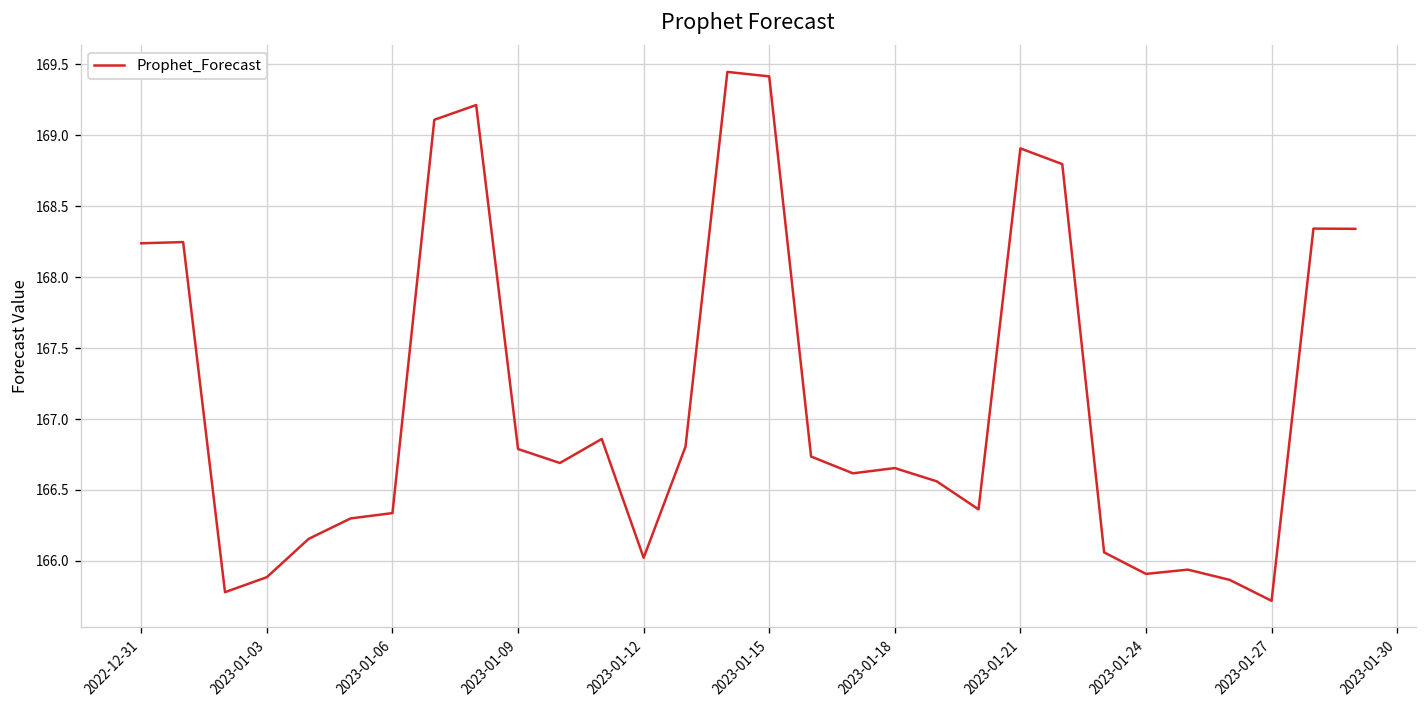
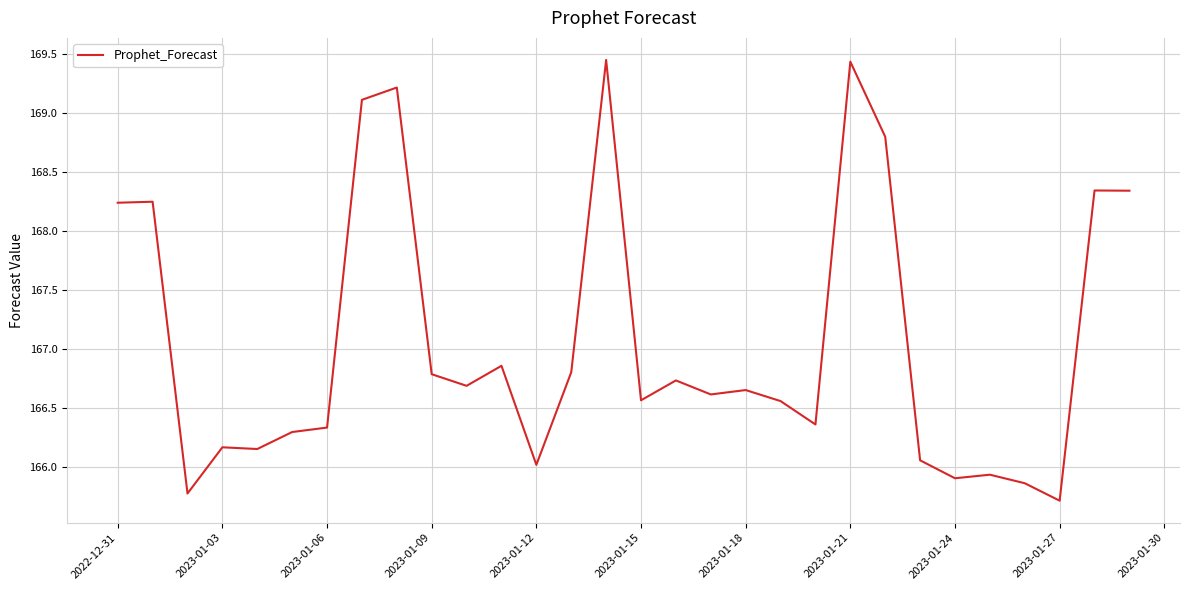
2023-01-03: 165.89 -> 166.17
2023-01-15: 169.42 -> 166.57
2023-01-21: 168.91 -> 169.43
